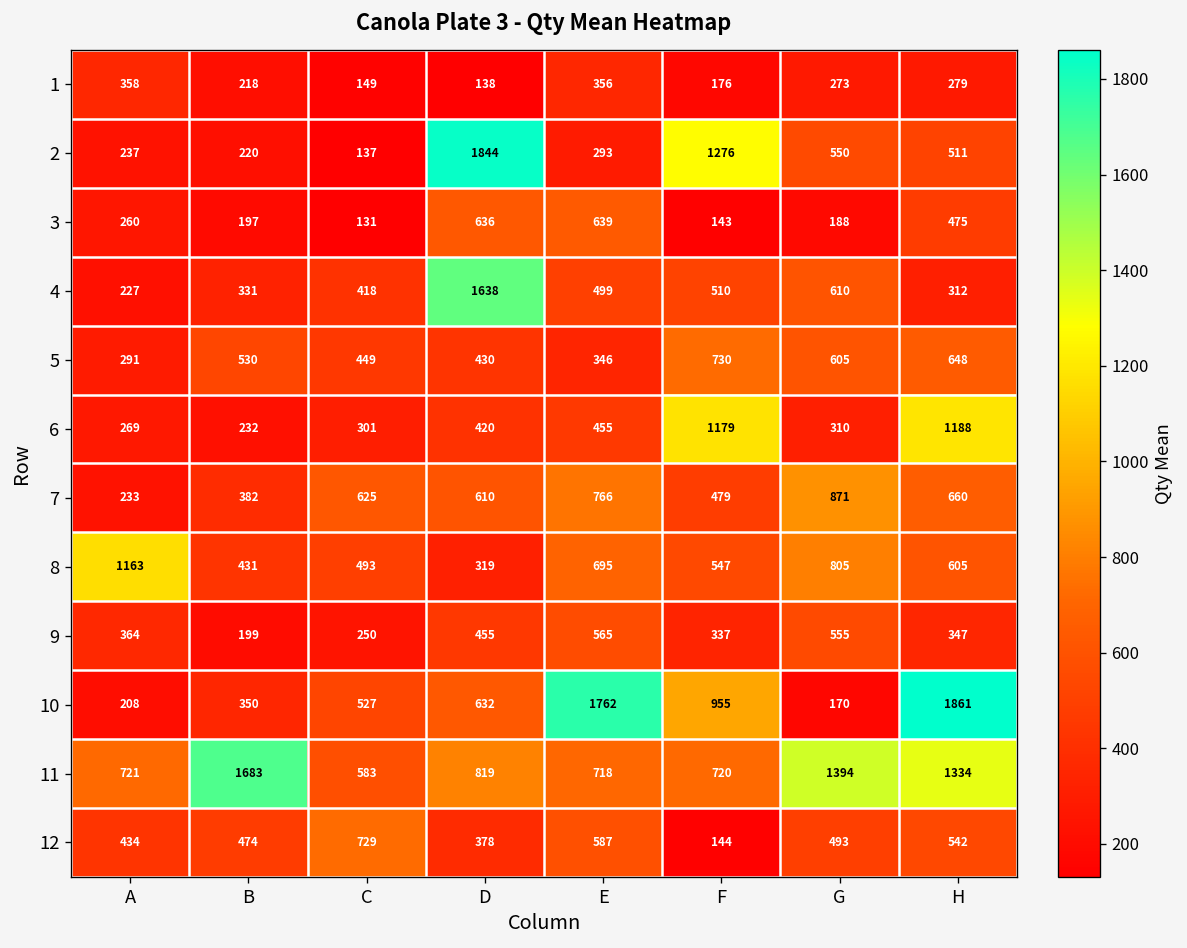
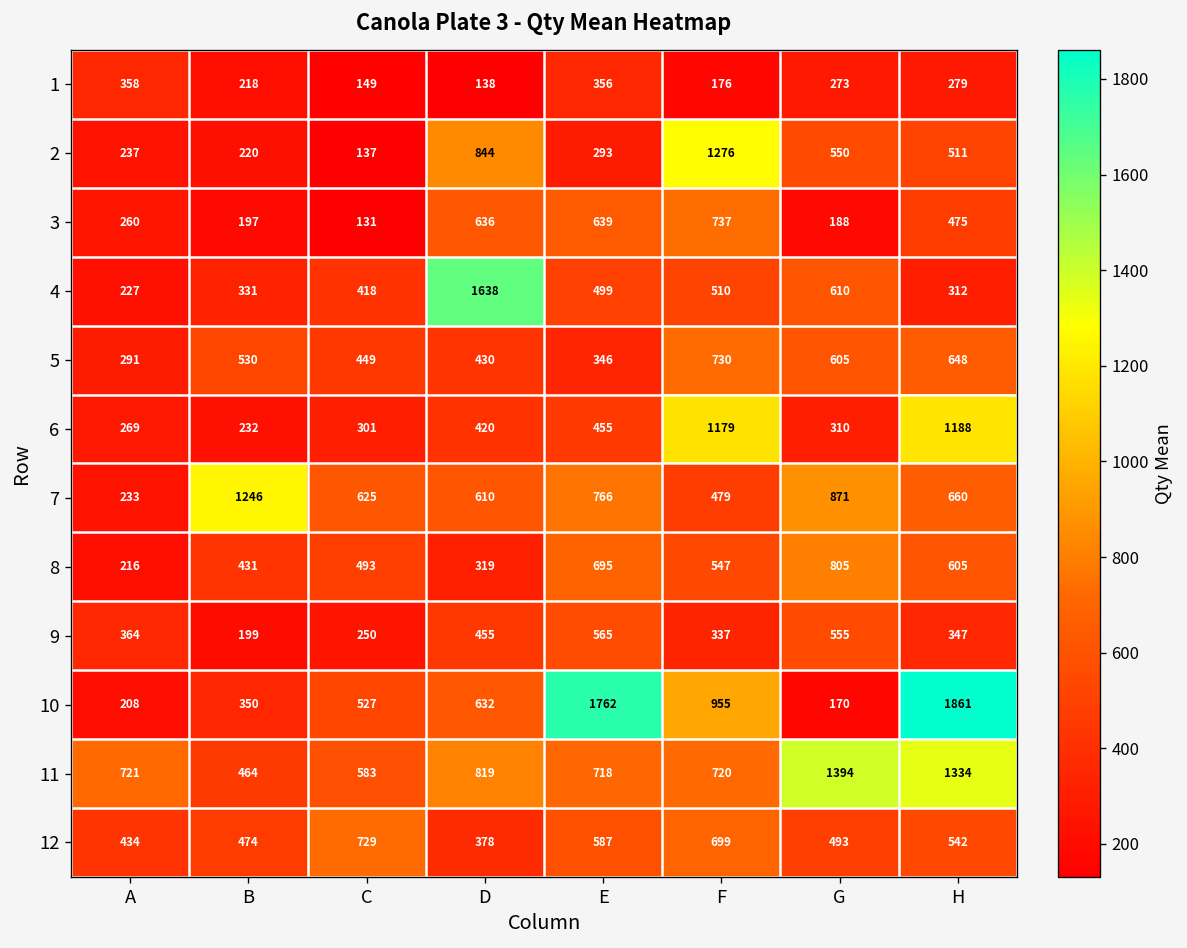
2, D: 1844 -> 844
3, F: 143 -> 737
7, B: 382 -> 1246
8, A: 1163 -> 216
11, B: 1683 -> 464
12, F: 144 -> 699
